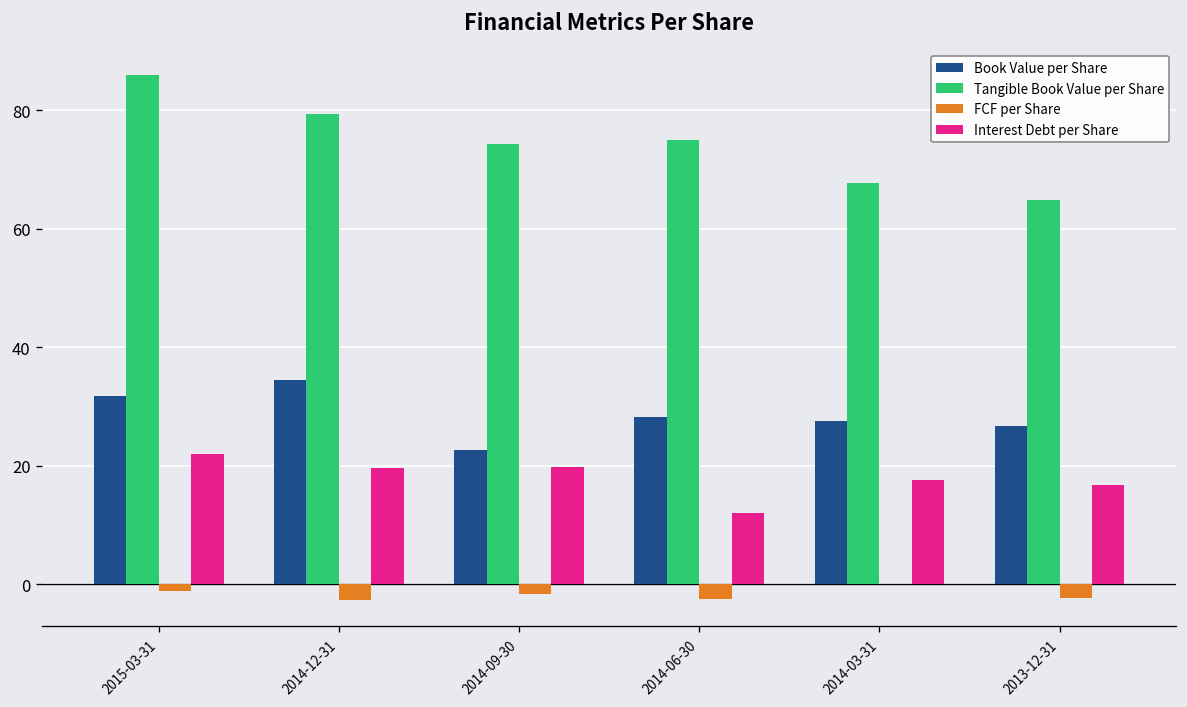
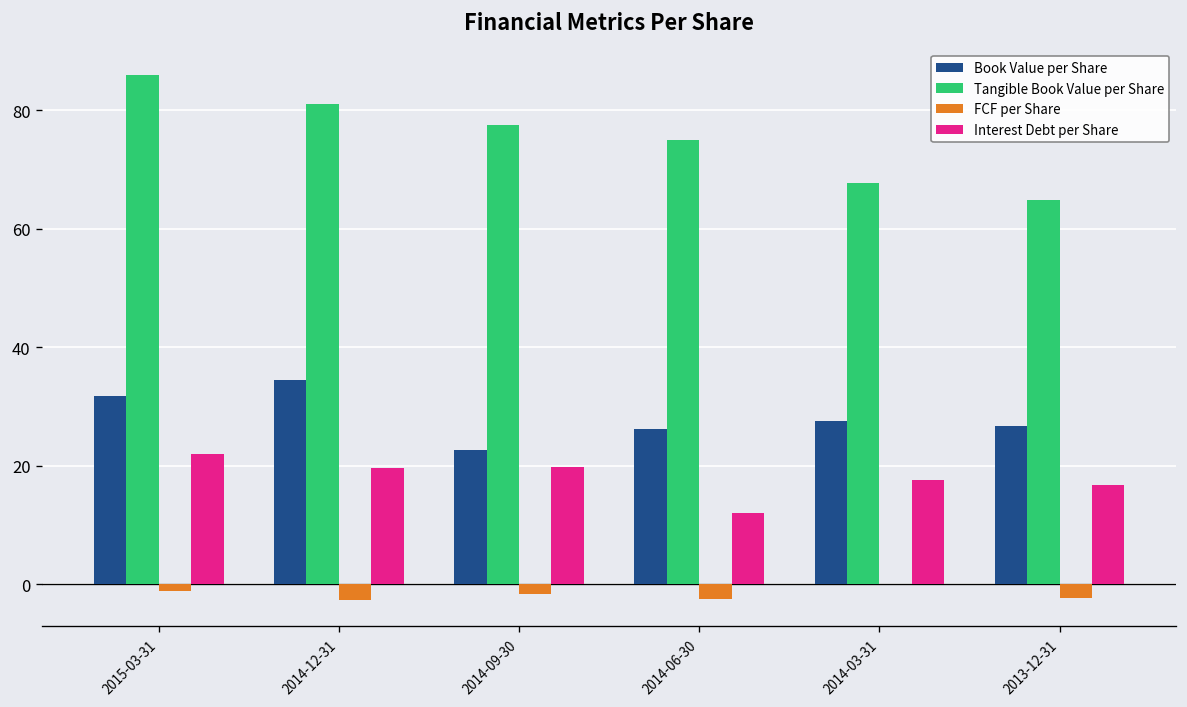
Tangible Book Value per Share, 2014-12-31: 79 -> 81
Tangible Book Value per Share, 2014-09-30: 74 -> 78
Book Value per Share, 2014-06-30: 28 -> 26
